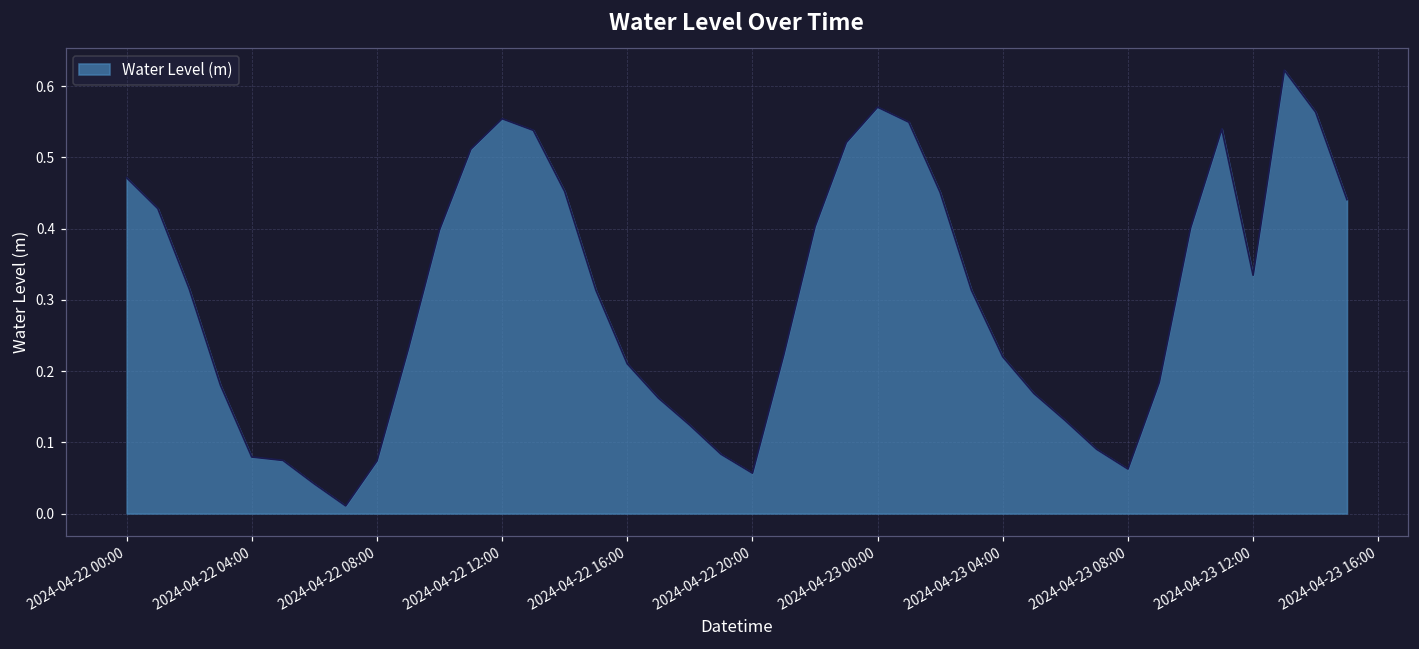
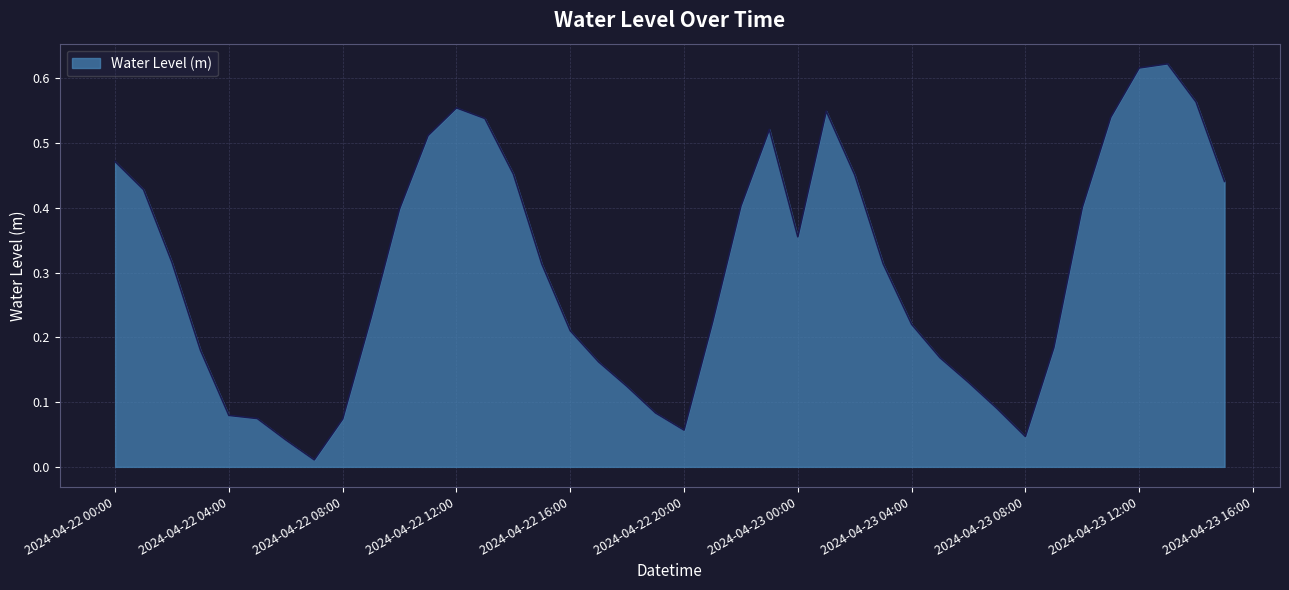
2024-04-23 00:00: 0.57 -> 0.36
2024-04-23 08:00: 0.06 -> 0.05
2024-04-23 12:00: 0.33 -> 0.62
